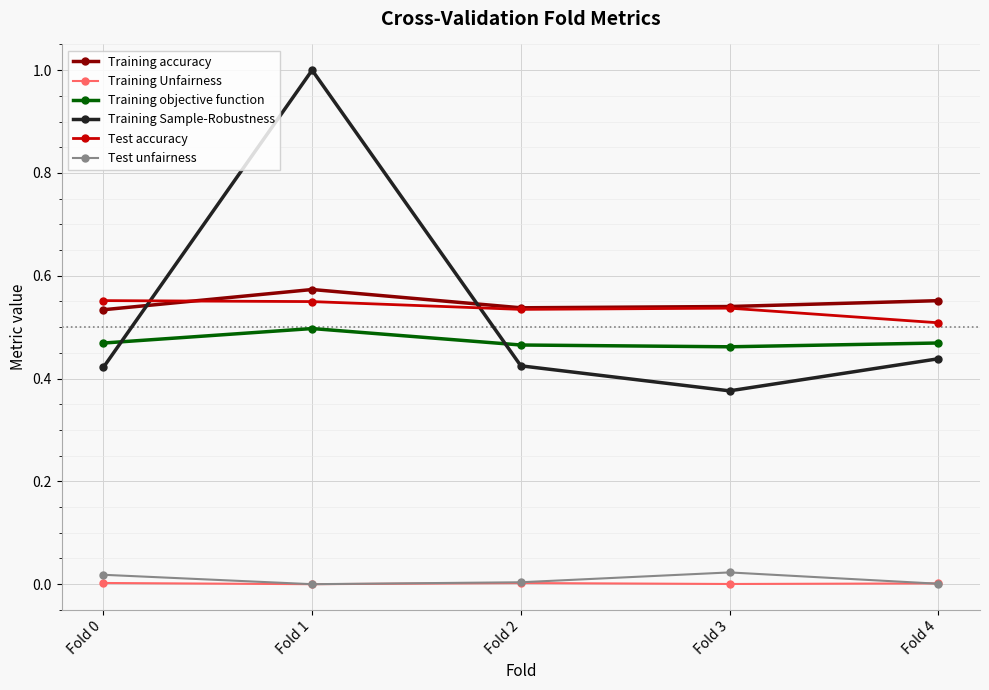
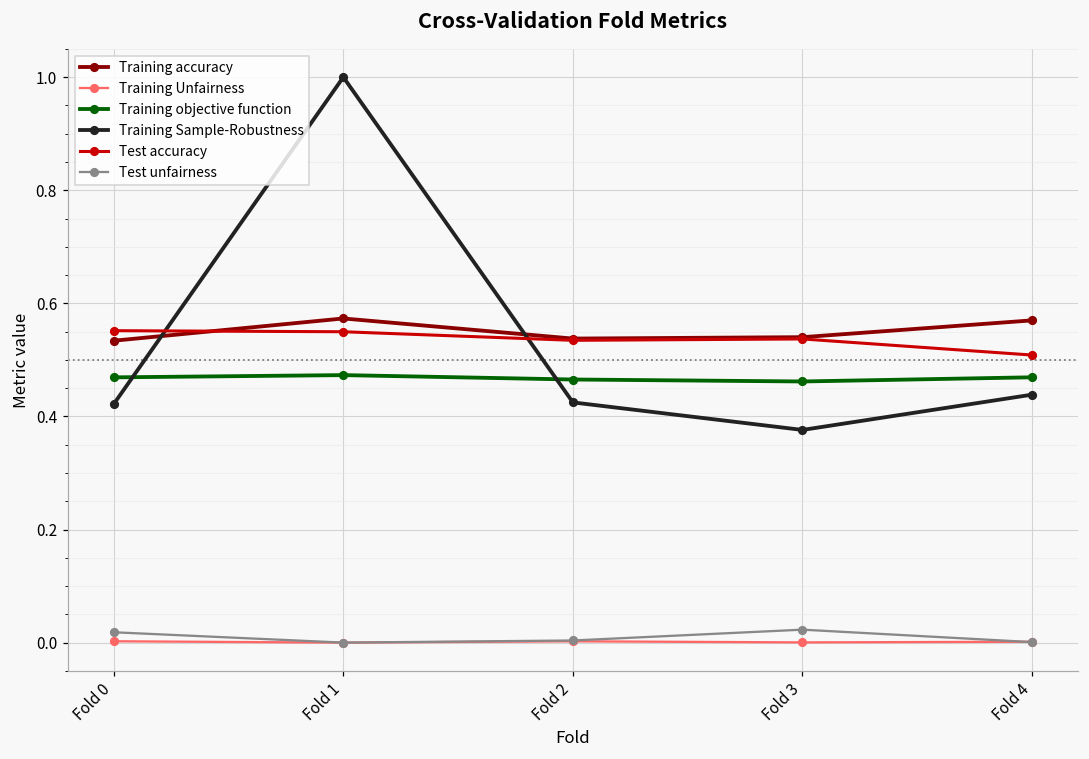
Training objective function, Fold 1: 0.50 -> 0.47
Training accuracy, Fold 4: 0.55 -> 0.57
